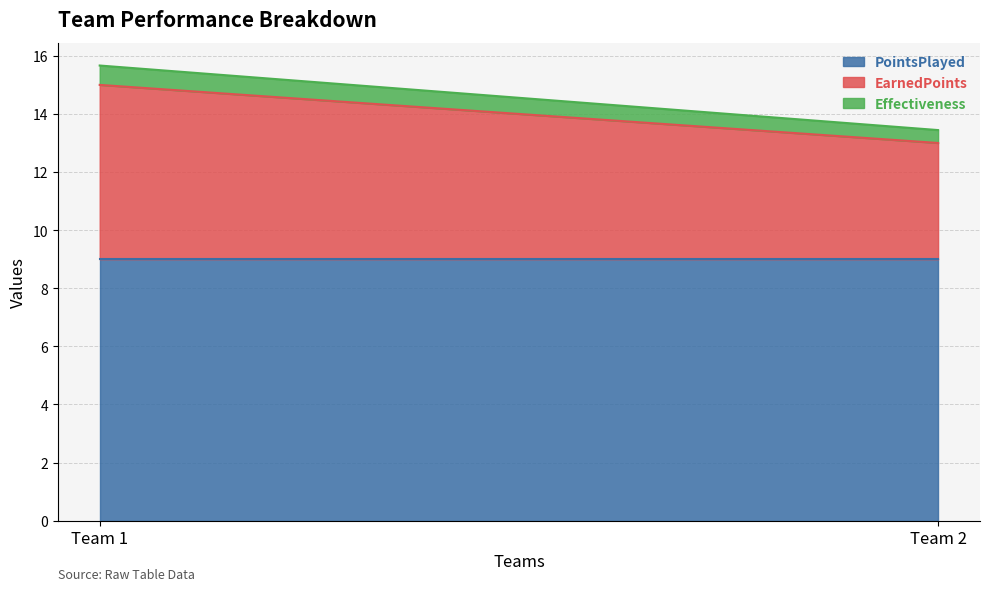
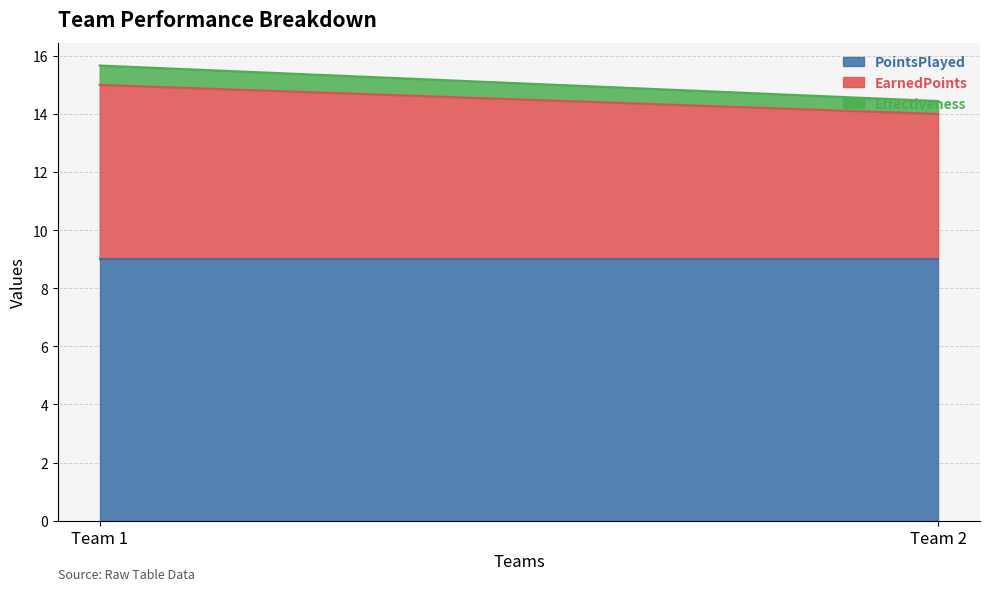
EarnedPoints, Team 2: 4 -> 5
